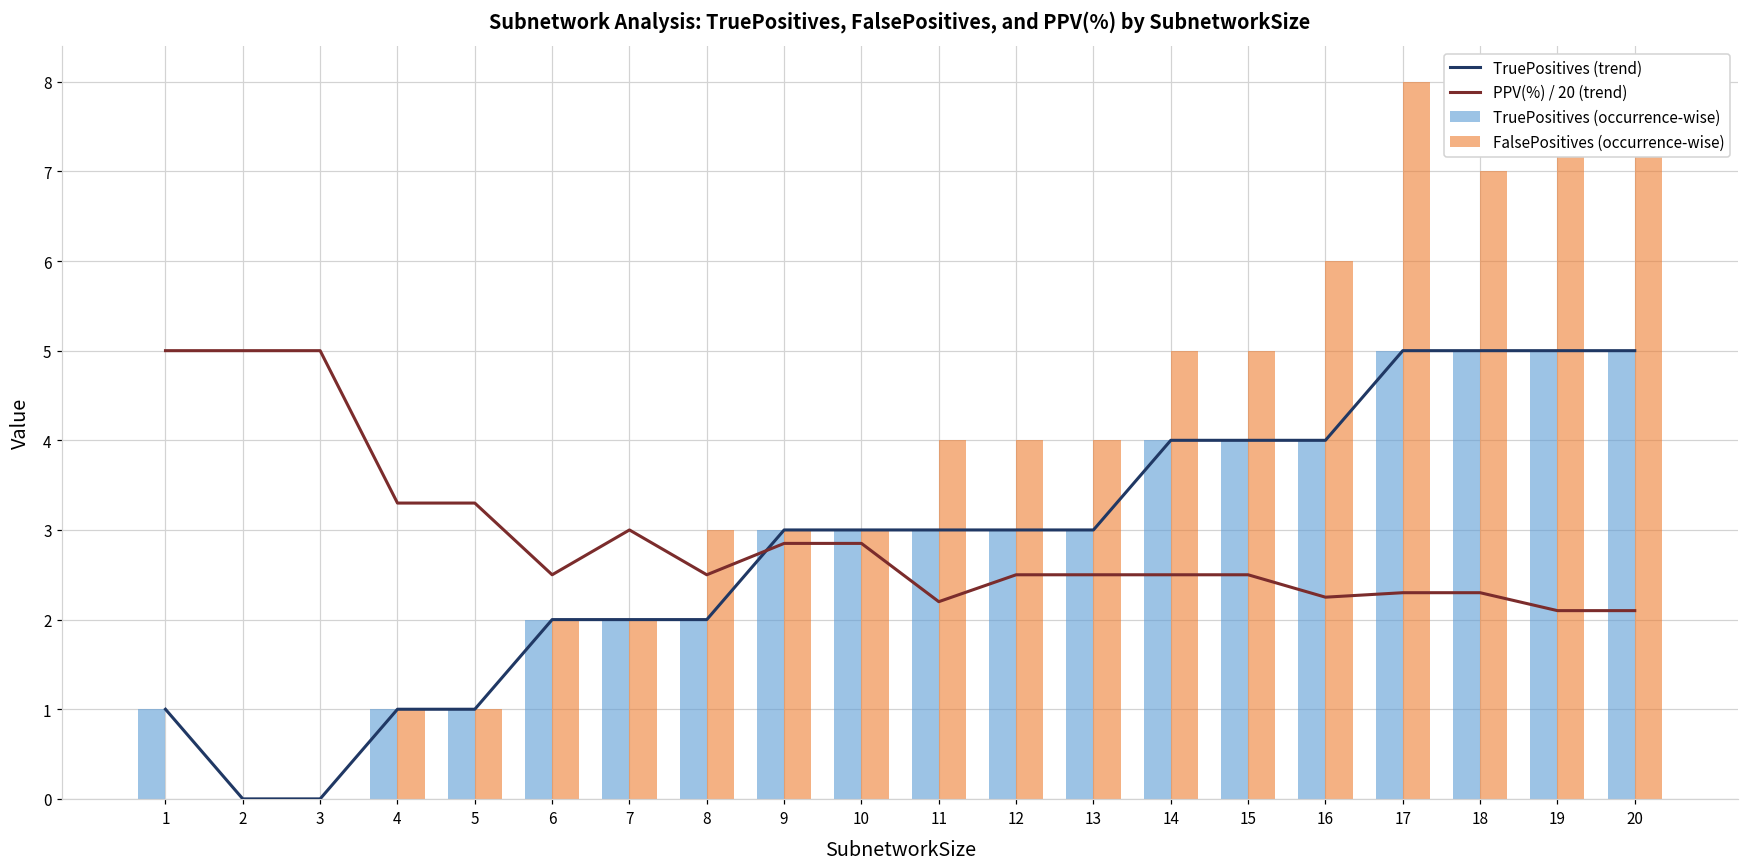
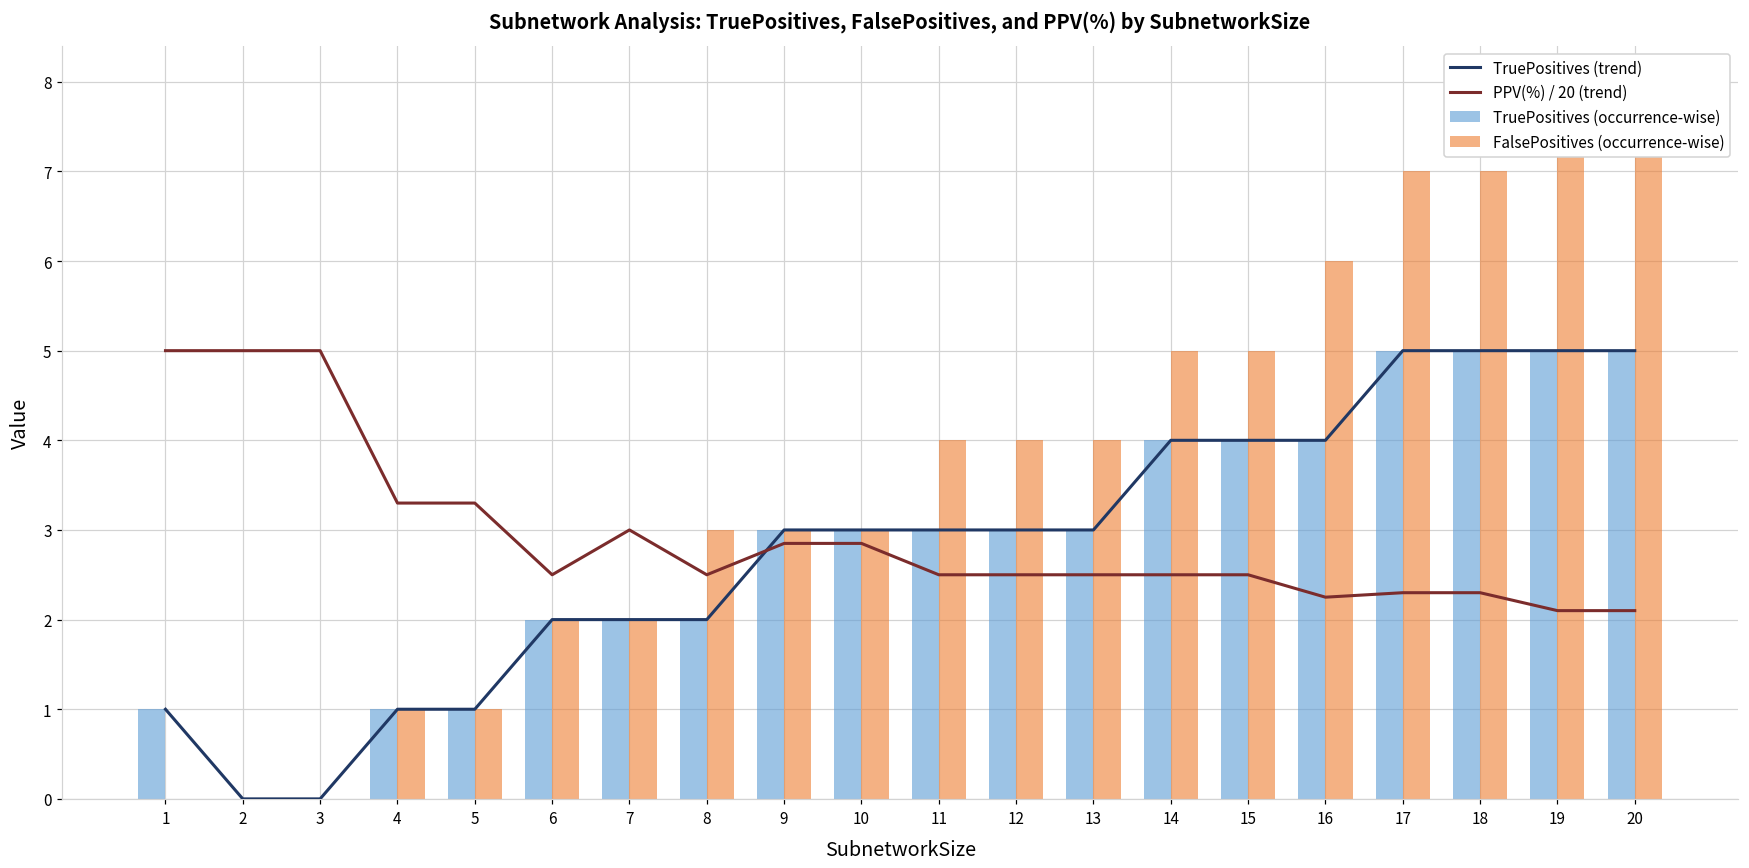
PPV(%) / 20 (trend), 11: 2.2 -> 2.5
FalsePositives (occurrence-wise), 17: 8 -> 7
